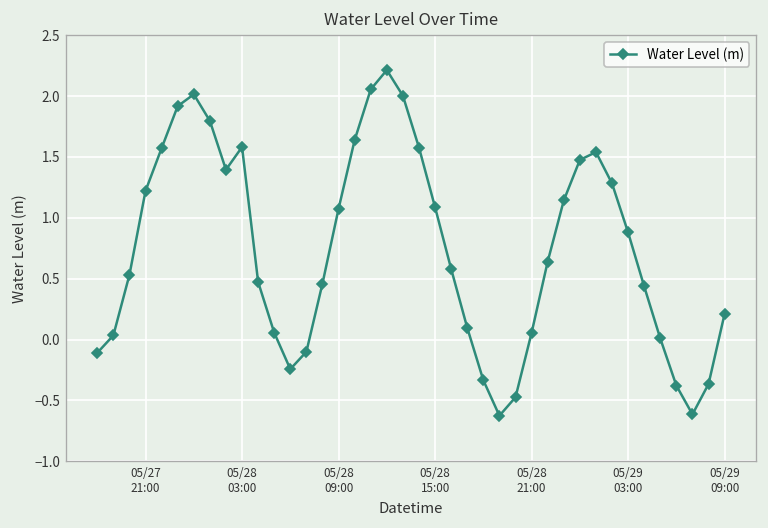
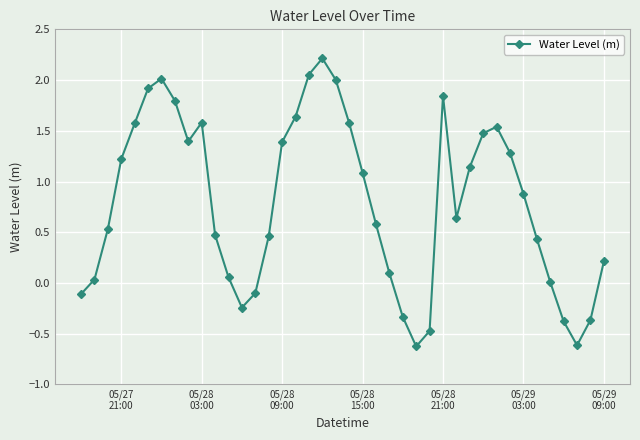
05/28 09:00: 1.07 -> 1.39
05/28 21:00: 0.06 -> 1.85
